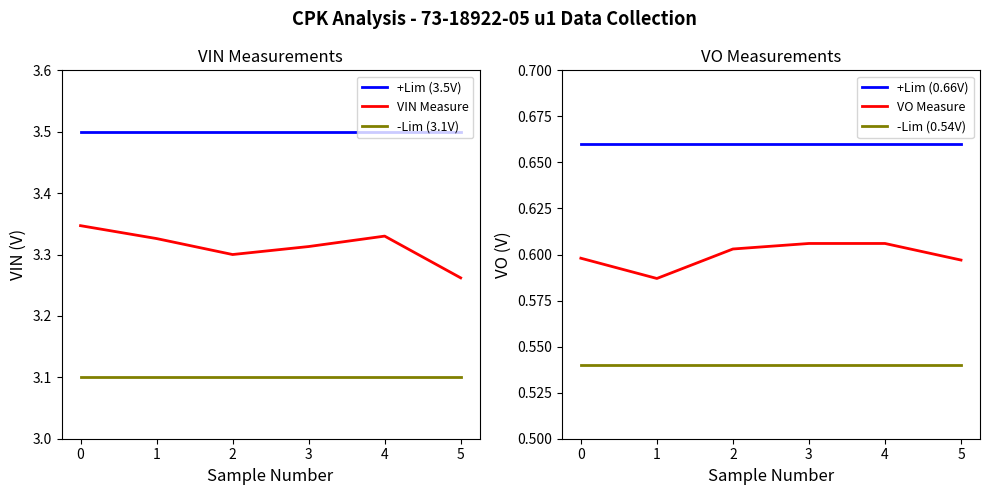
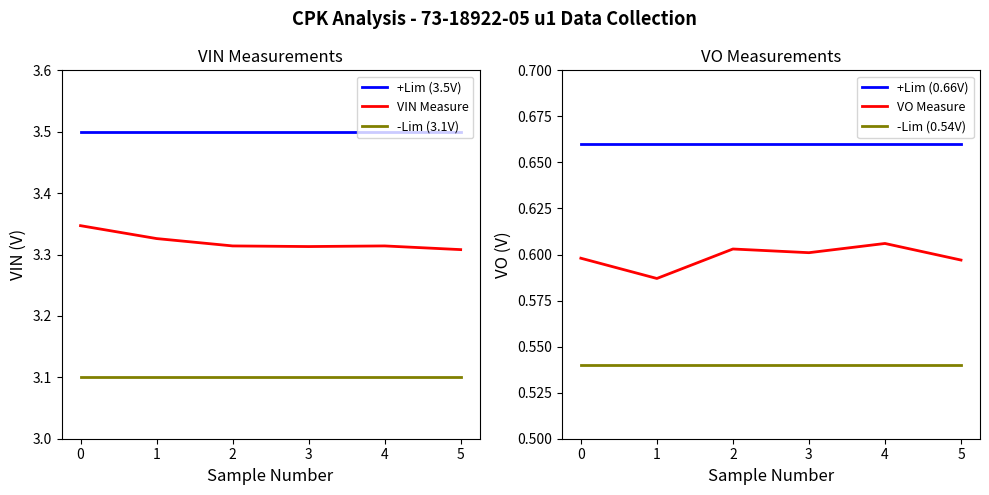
VIN Measurements, VIN Measure, 2: 3.30 -> 3.31
VIN Measurements, VIN Measure, 4: 3.33 -> 3.31
VIN Measurements, VIN Measure, 5: 3.26 -> 3.31
VO Measurements, VO Measure, 3: 0.606 -> 0.601
